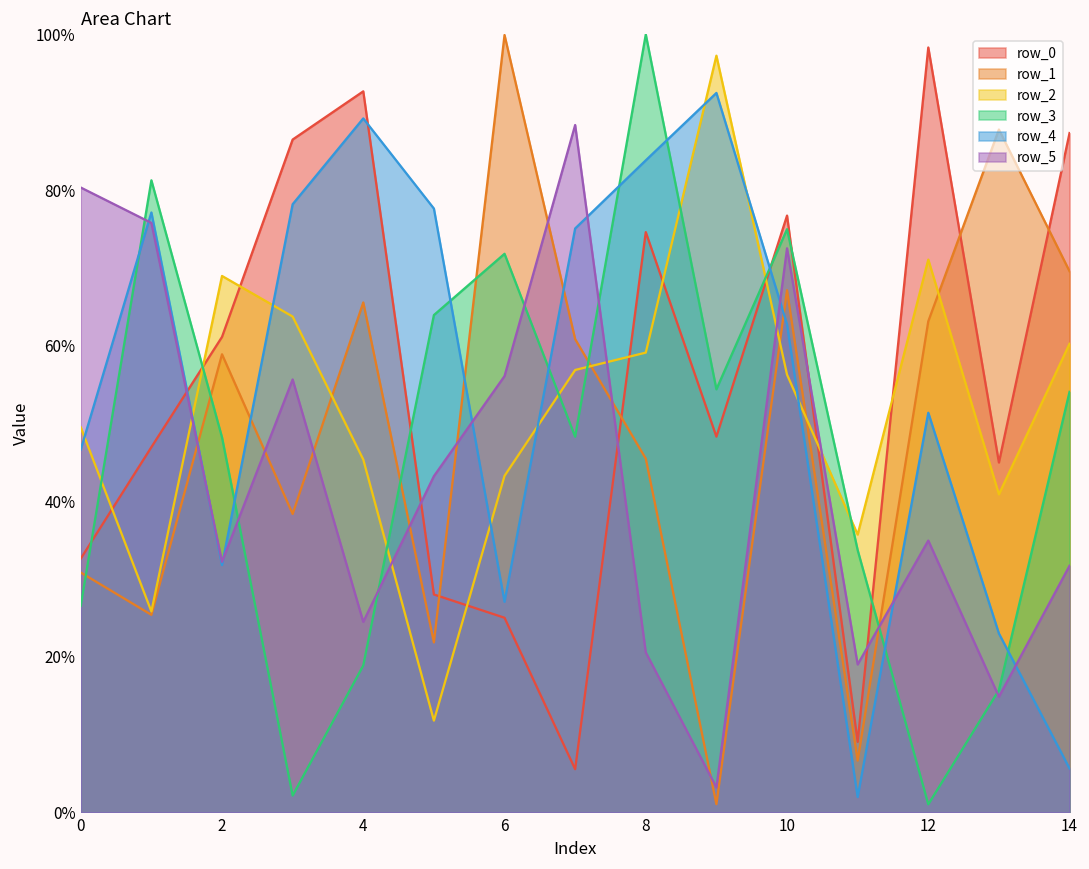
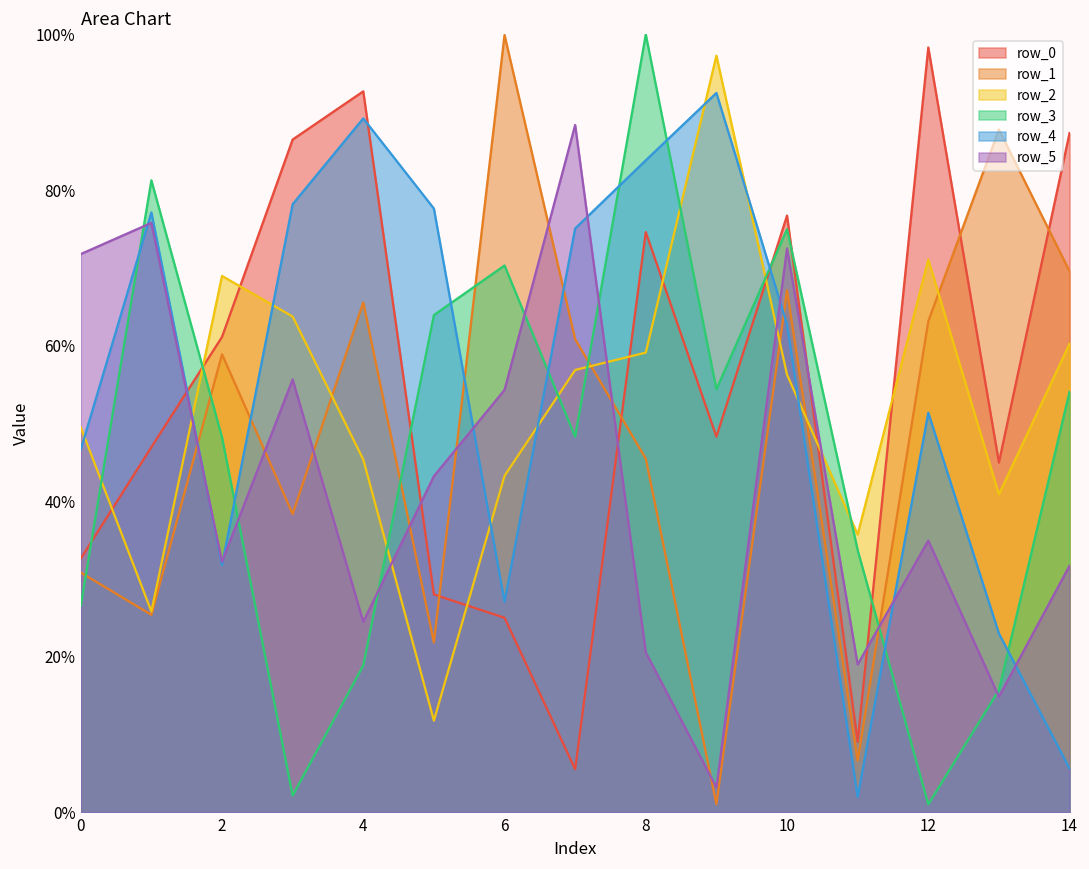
row_5, 0: 80% -> 72%
row_3, 6: 72% -> 70%
row_5, 6: 56% -> 54%
